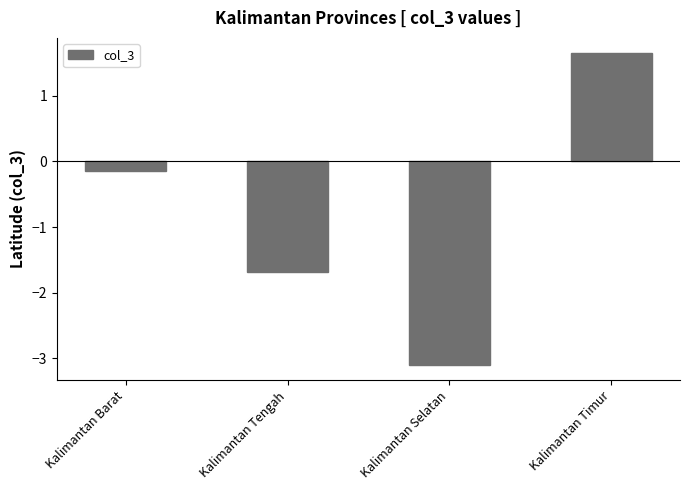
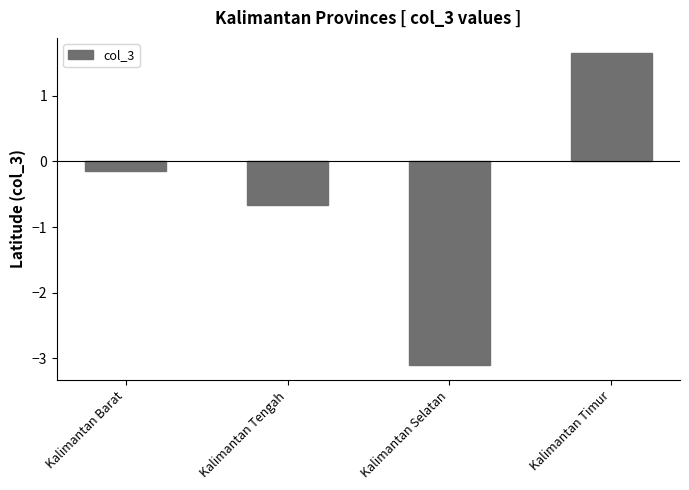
Kalimantan Tengah: -1.7 -> -0.7
